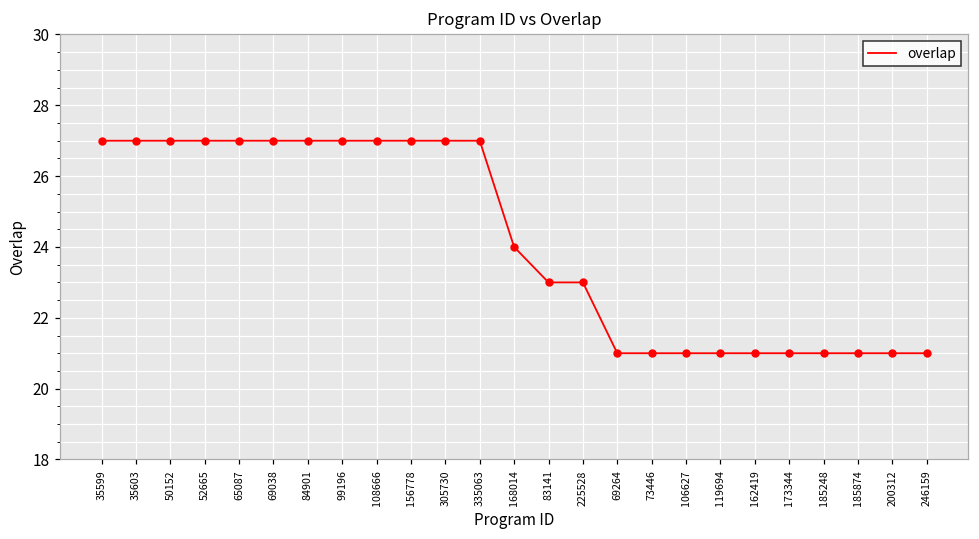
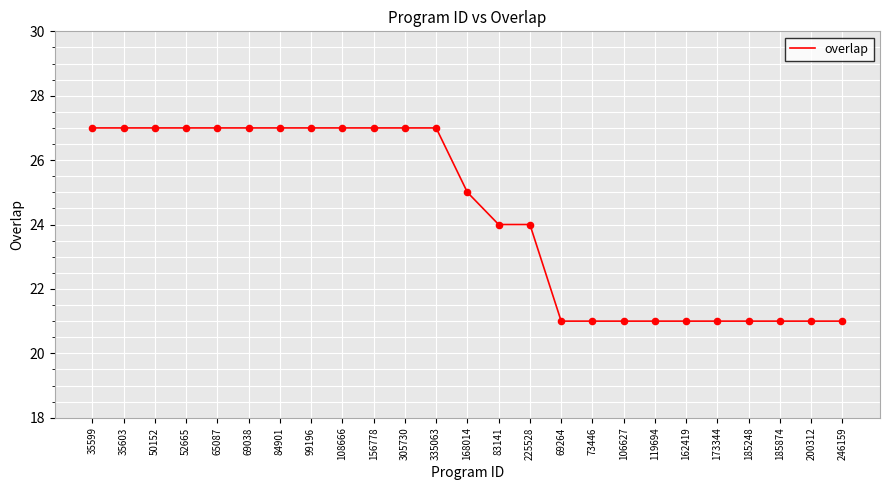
168014: 24 -> 25
83141: 23 -> 24
225528: 23 -> 24
